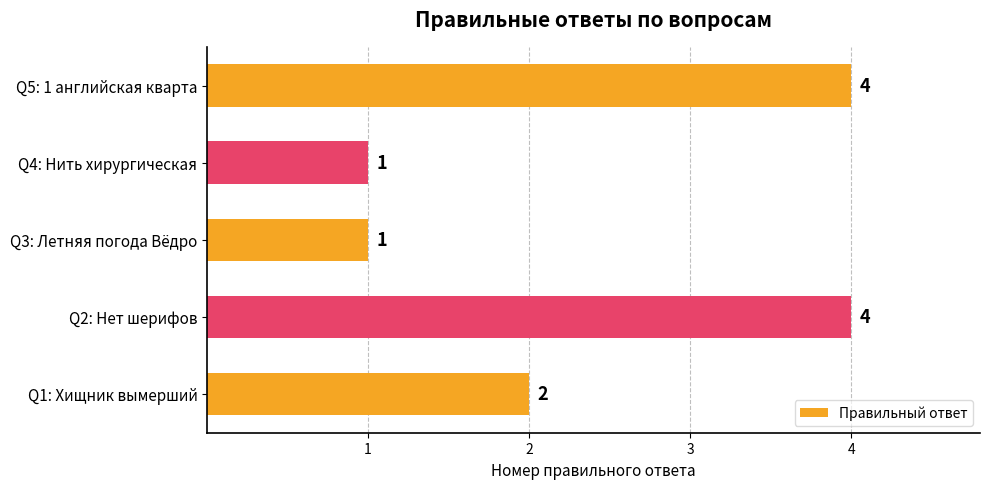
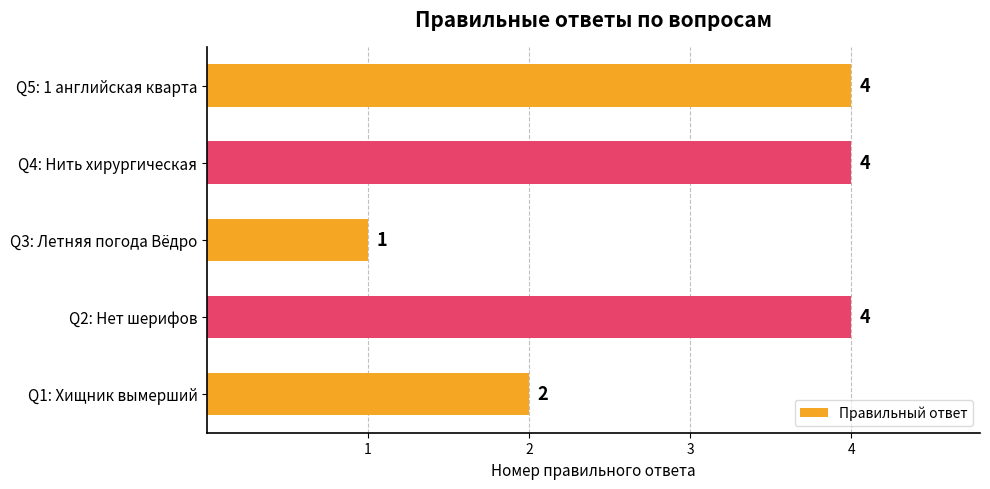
Q4: Нить хирургическая: 1 -> 4
